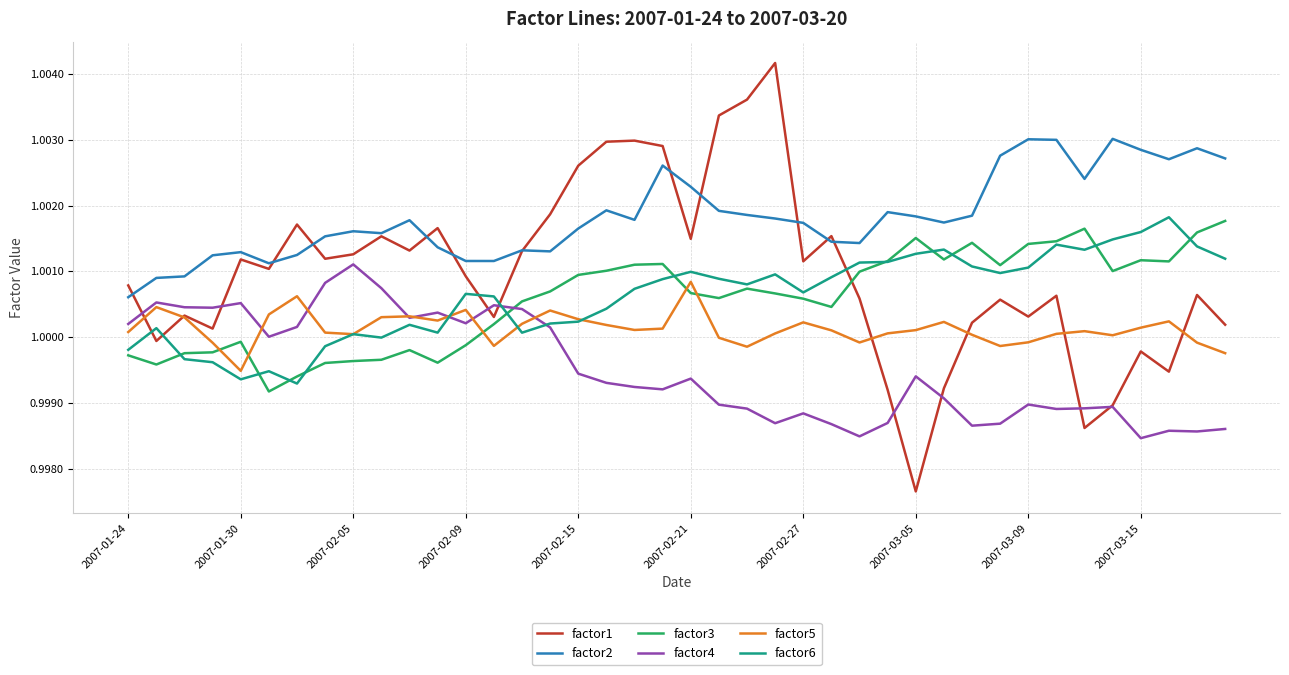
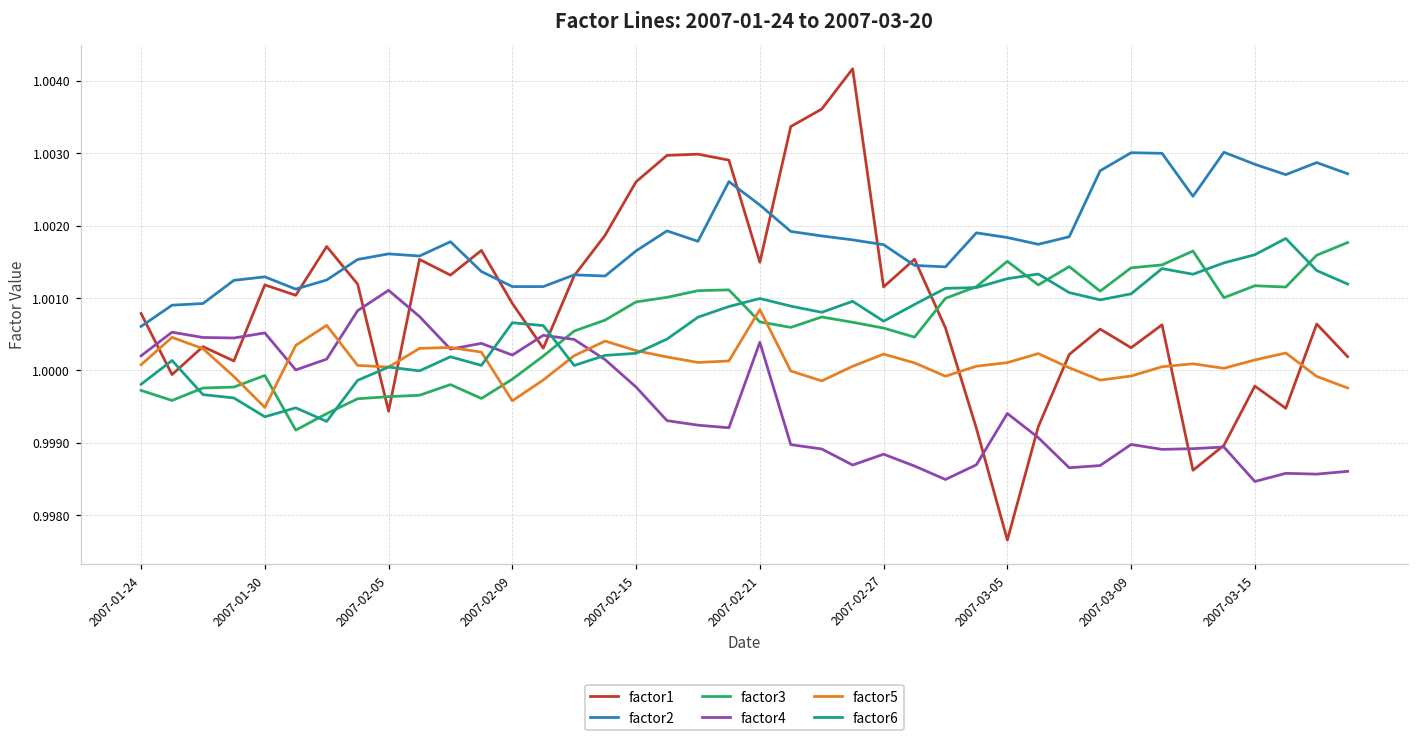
factor1, 2007-02-05: 1.0013 -> 0.9994
factor5, 2007-02-09: 1.0004 -> 0.9996
factor4, 2007-02-15: 0.9994 -> 0.9998
factor4, 2007-02-21: 0.9994 -> 1.0004
